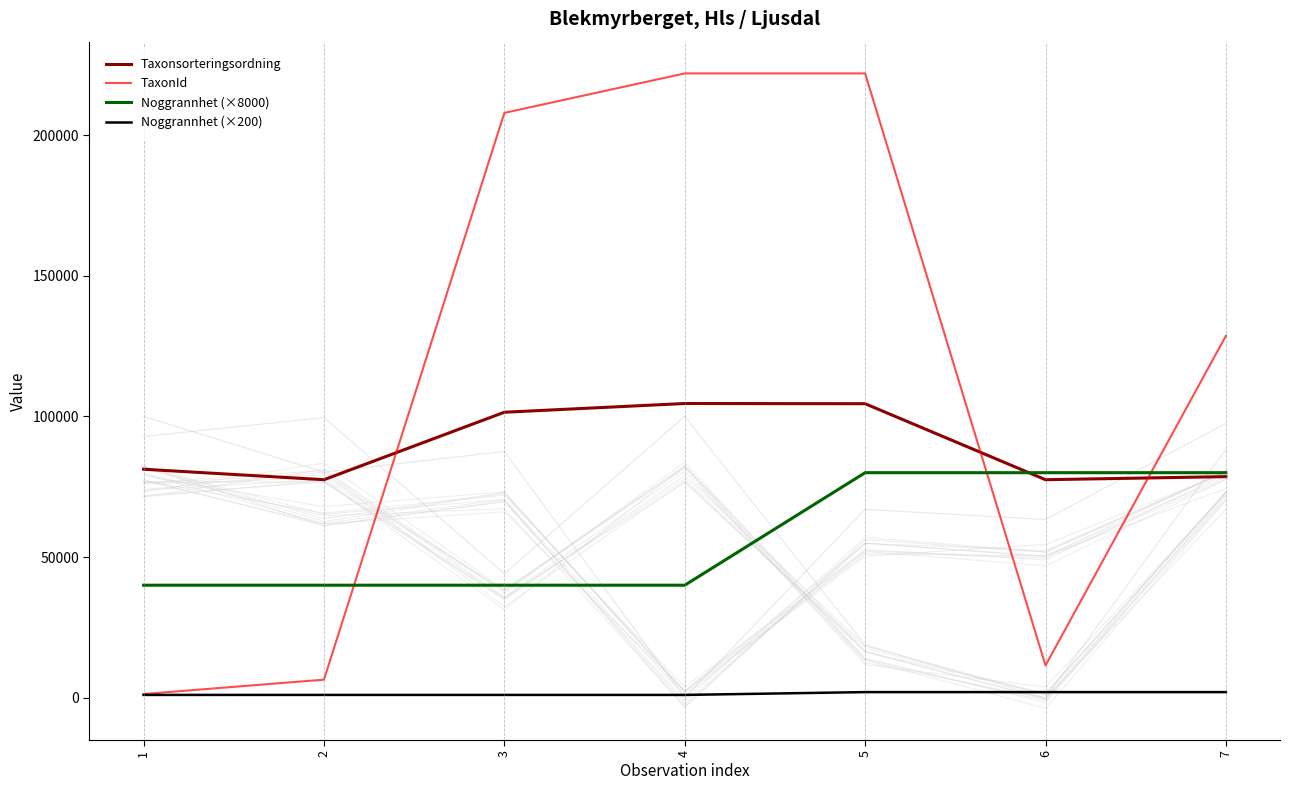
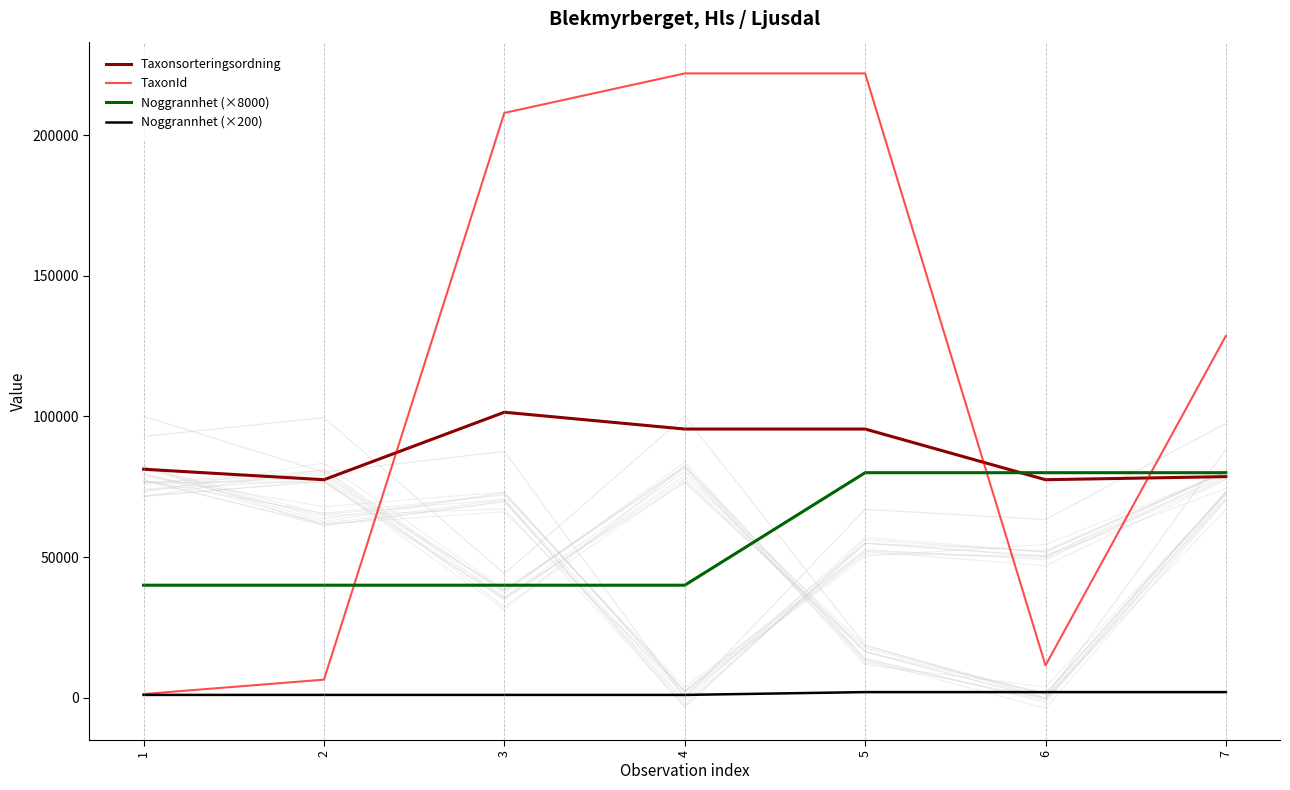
Taxonsorteringsordning, 4: 105000 -> 96000
Taxonsorteringsordning, 5: 105000 -> 96000
